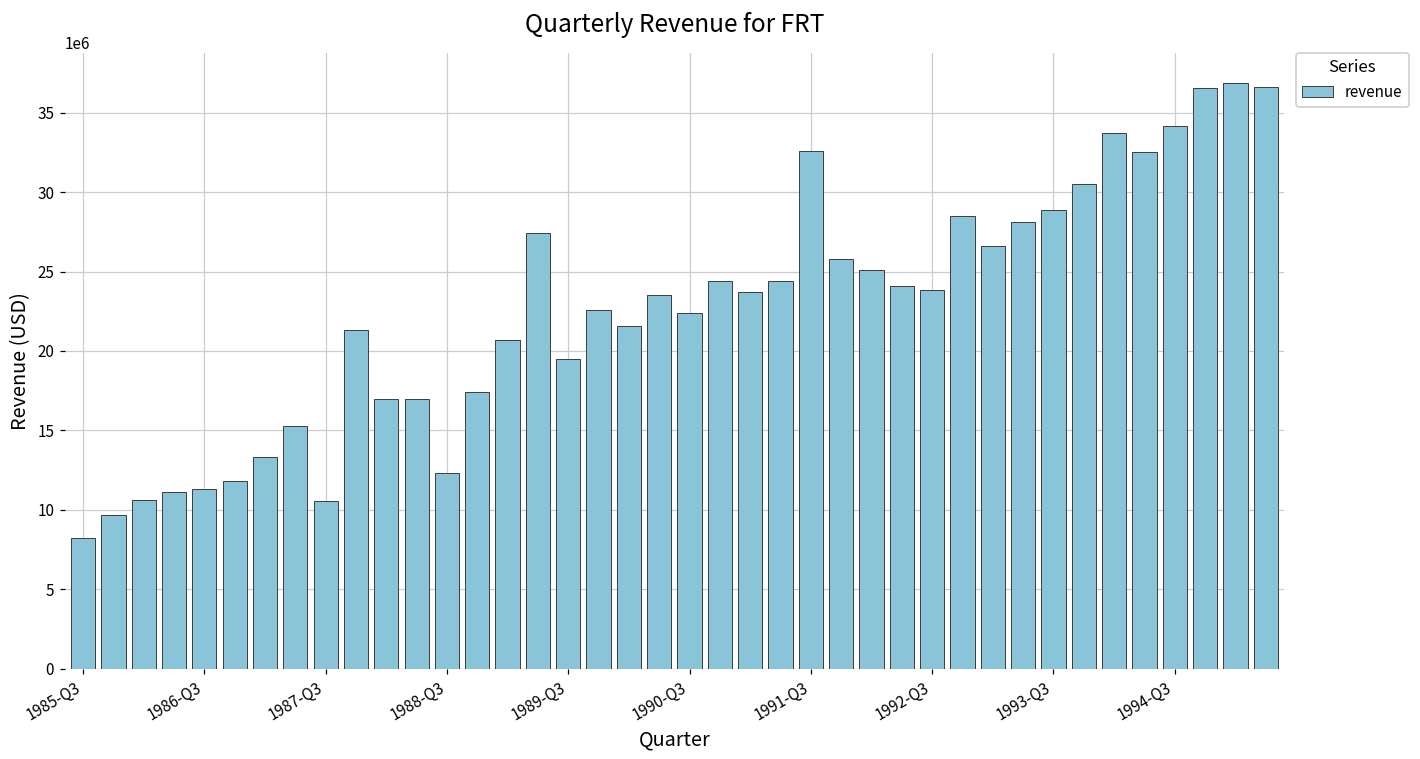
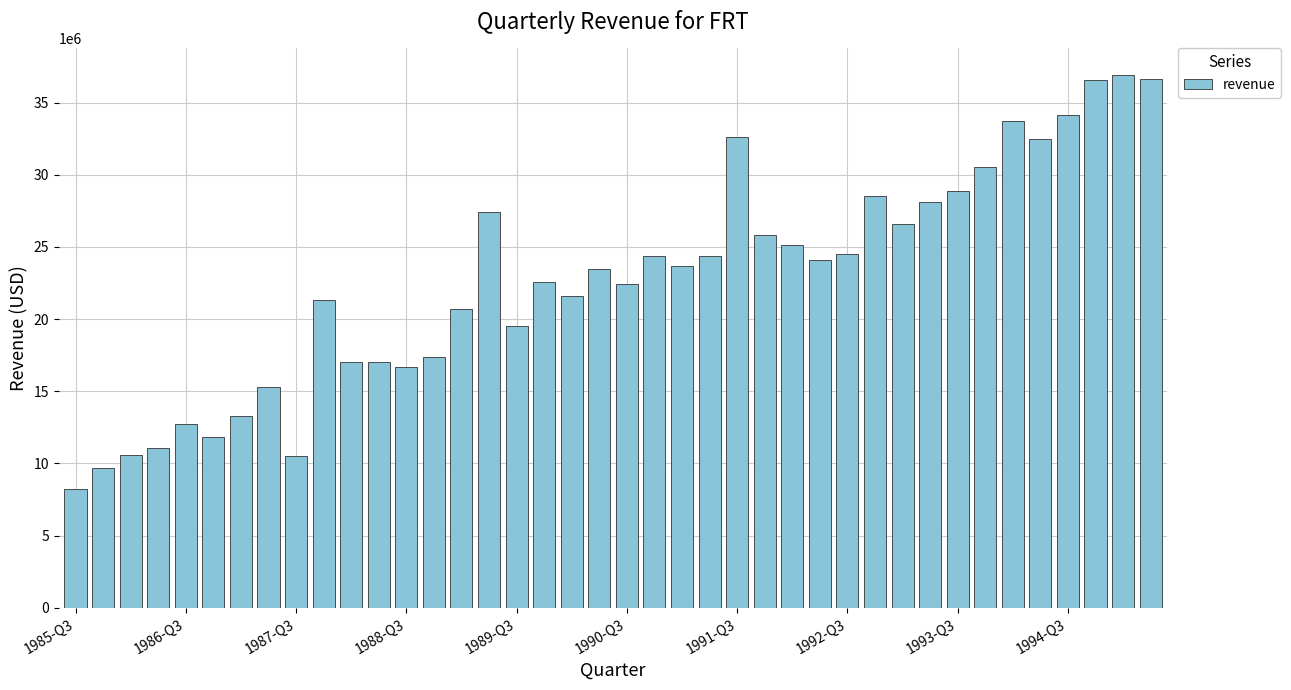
1986-Q3: 11300000 -> 12700000
1988-Q3: 12300000 -> 16700000
1992-Q3: 23800000 -> 24500000
